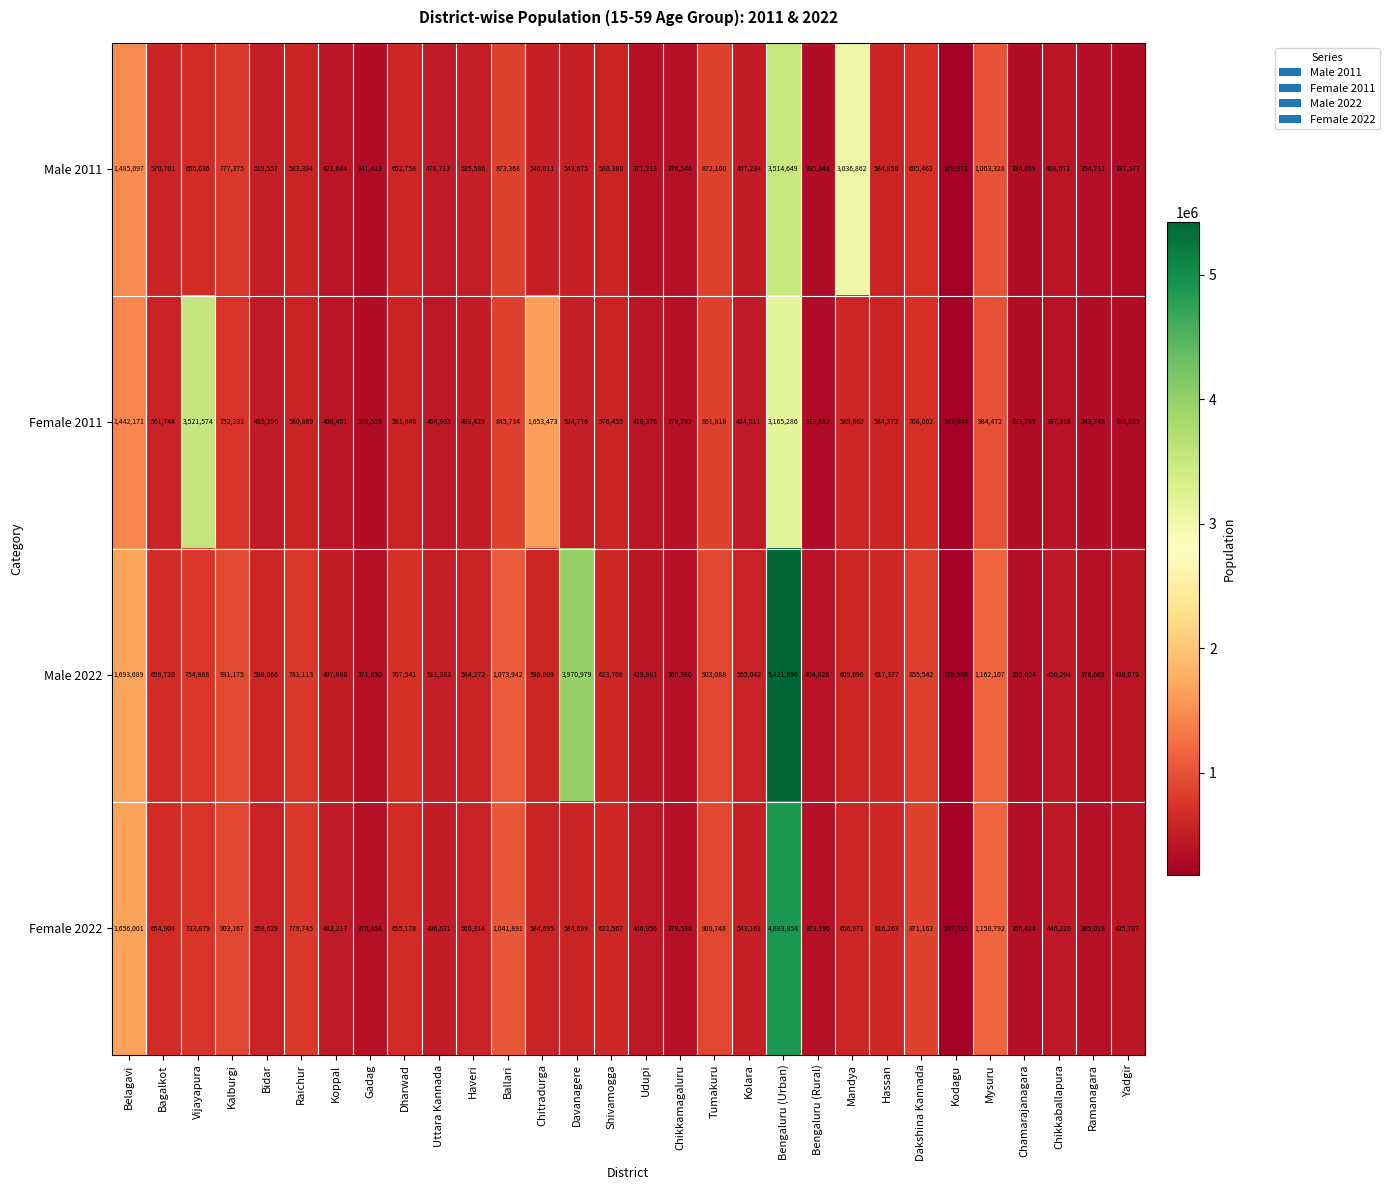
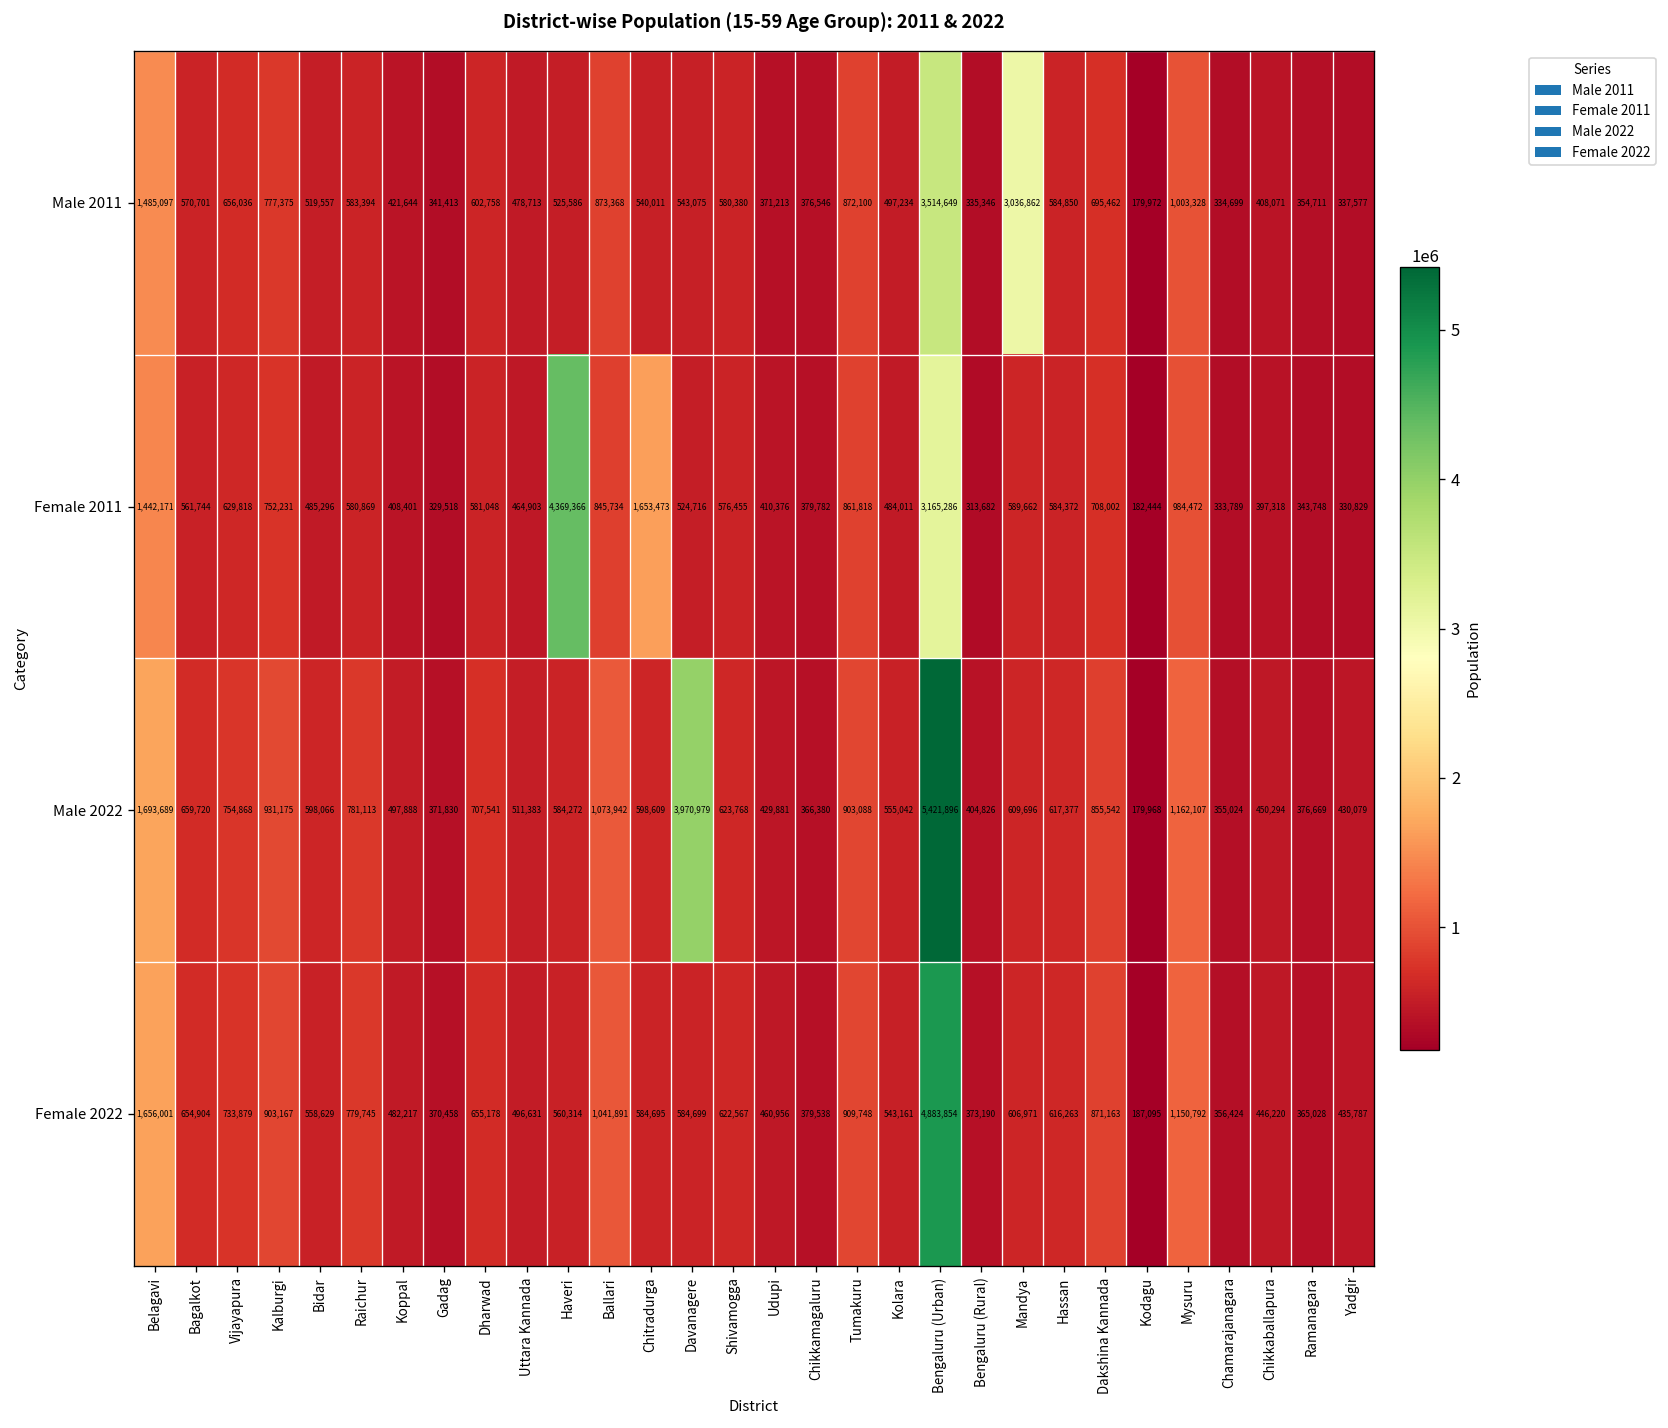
Female 2011, Vijayapura: 3,521,574 -> 629,818
Female 2011, Haveri: 493,429 -> 4,369,366
